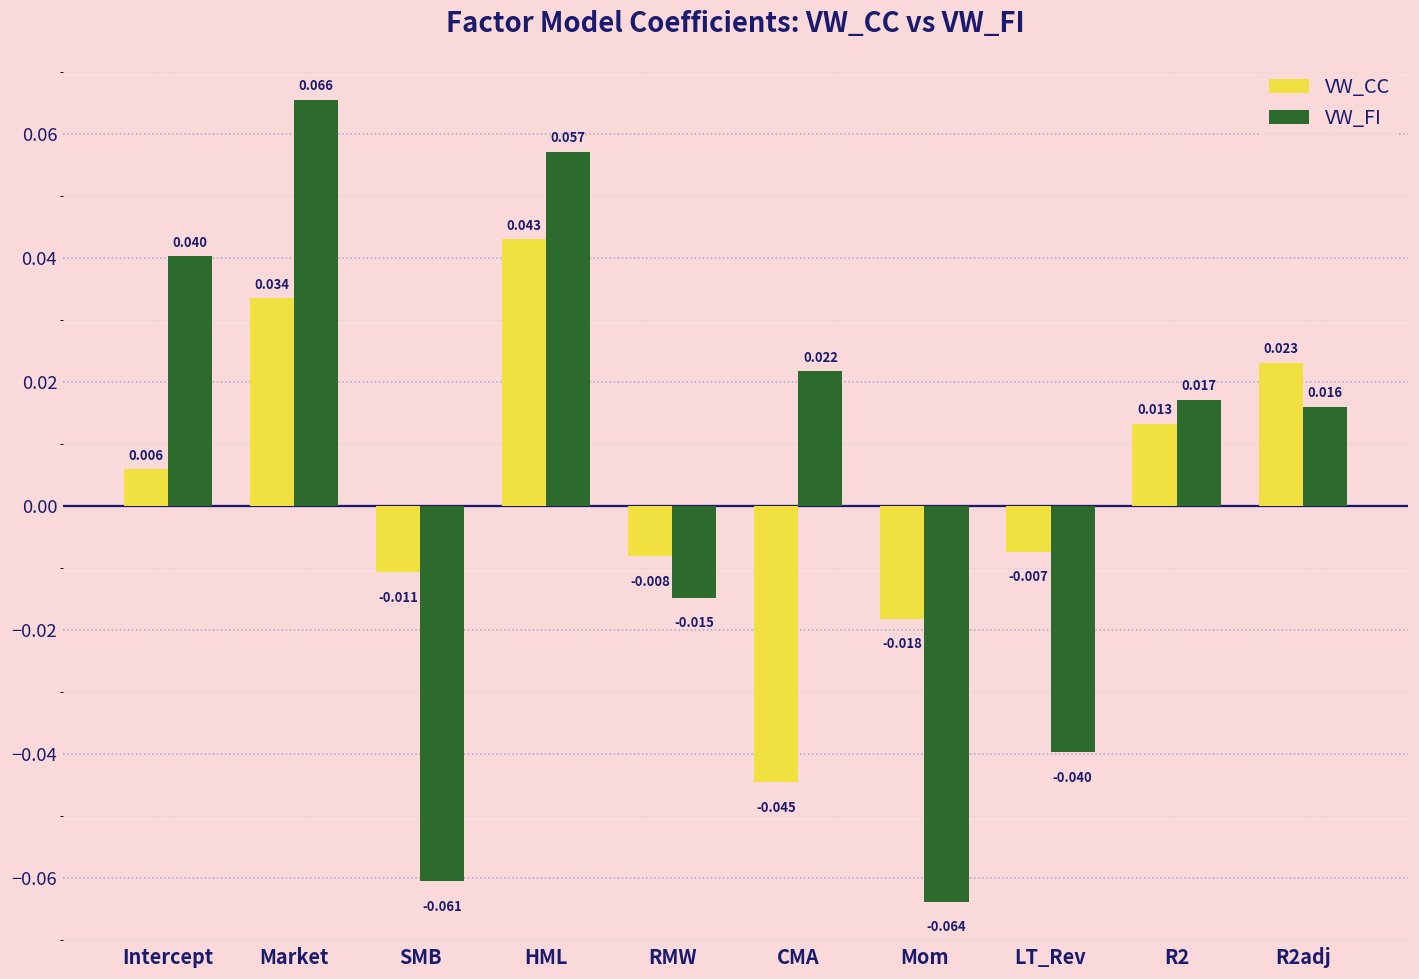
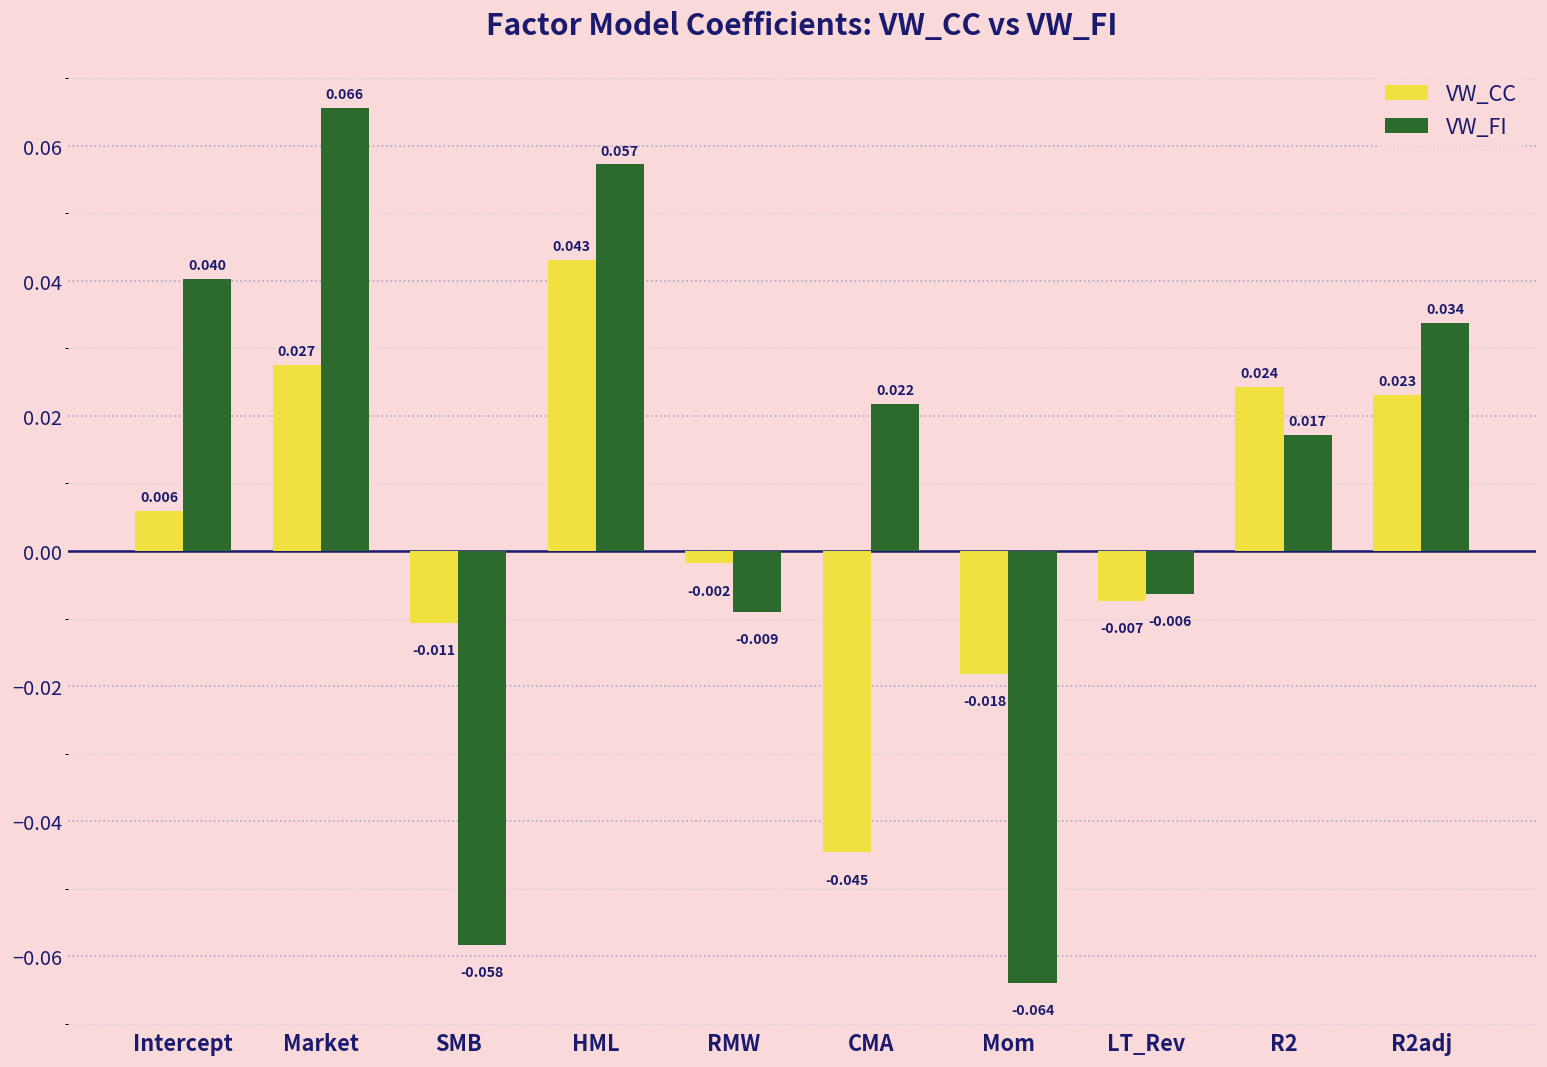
VW_CC, Market: 0.034 -> 0.027
VW_FI, SMB: -0.061 -> -0.058
VW_CC, RMW: -0.008 -> -0.002
VW_FI, RMW: -0.015 -> -0.009
VW_FI, LT_Rev: -0.040 -> -0.006
VW_CC, R2: 0.013 -> 0.024
VW_FI, R2adj: 0.016 -> 0.034
